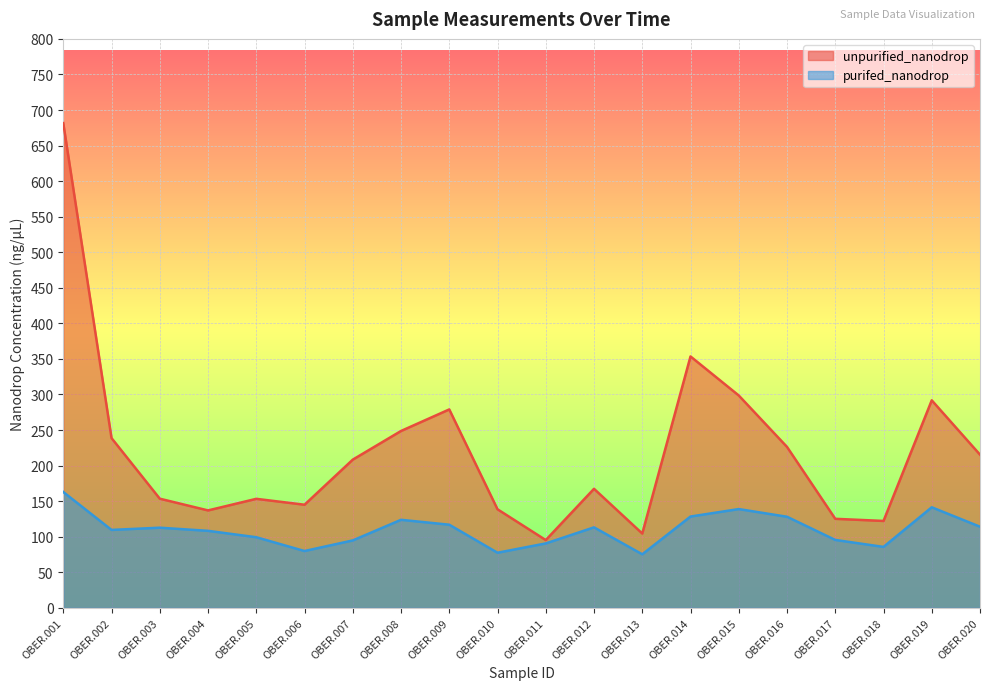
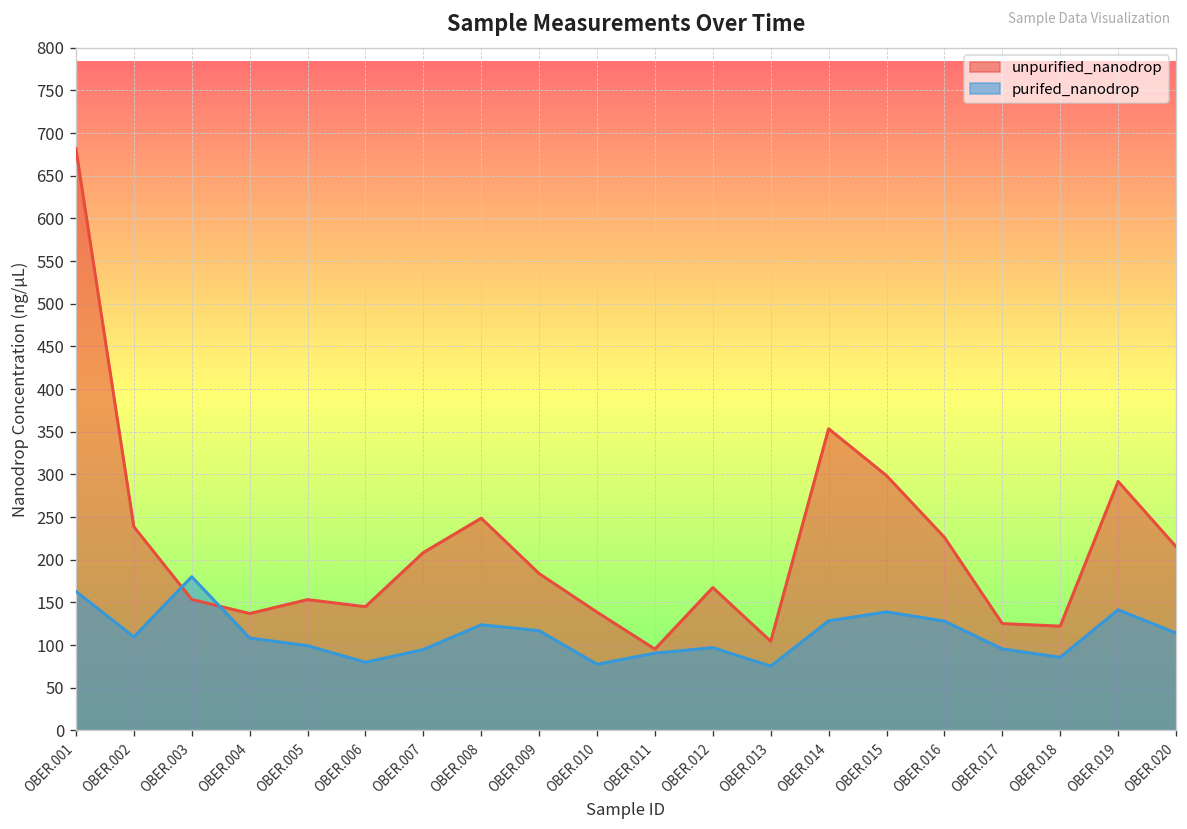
purifed_nanodrop, OBER.003: 110 -> 180
unpurified_nanodrop, OBER.009: 280 -> 180
purifed_nanodrop, OBER.012: 110 -> 100
